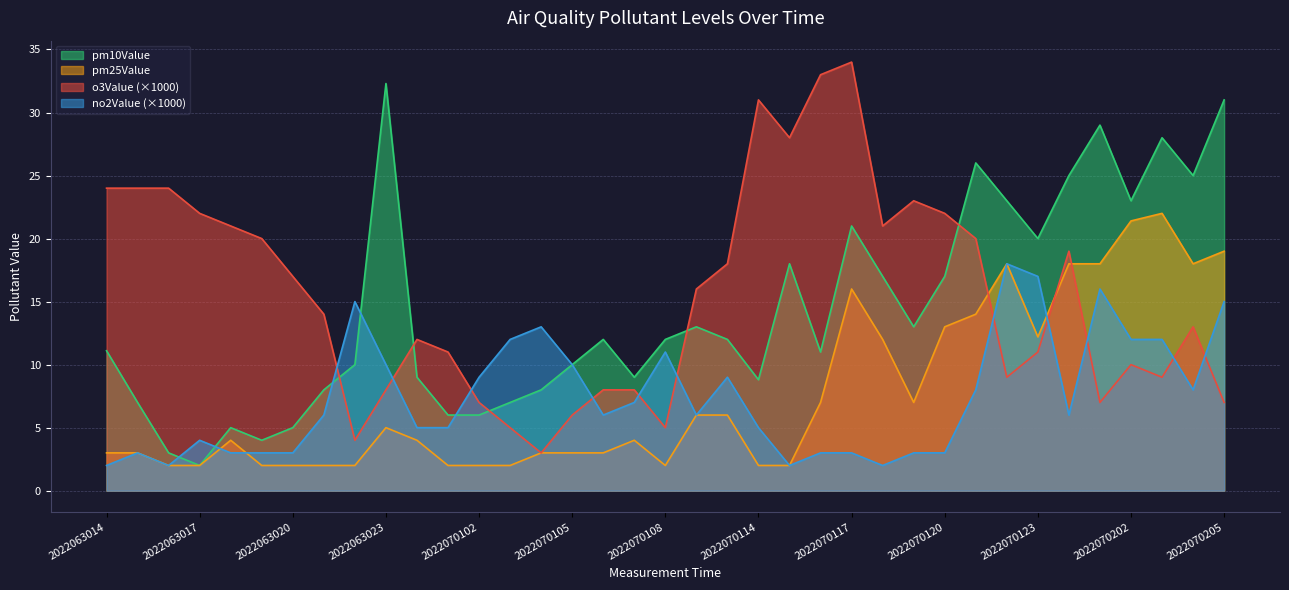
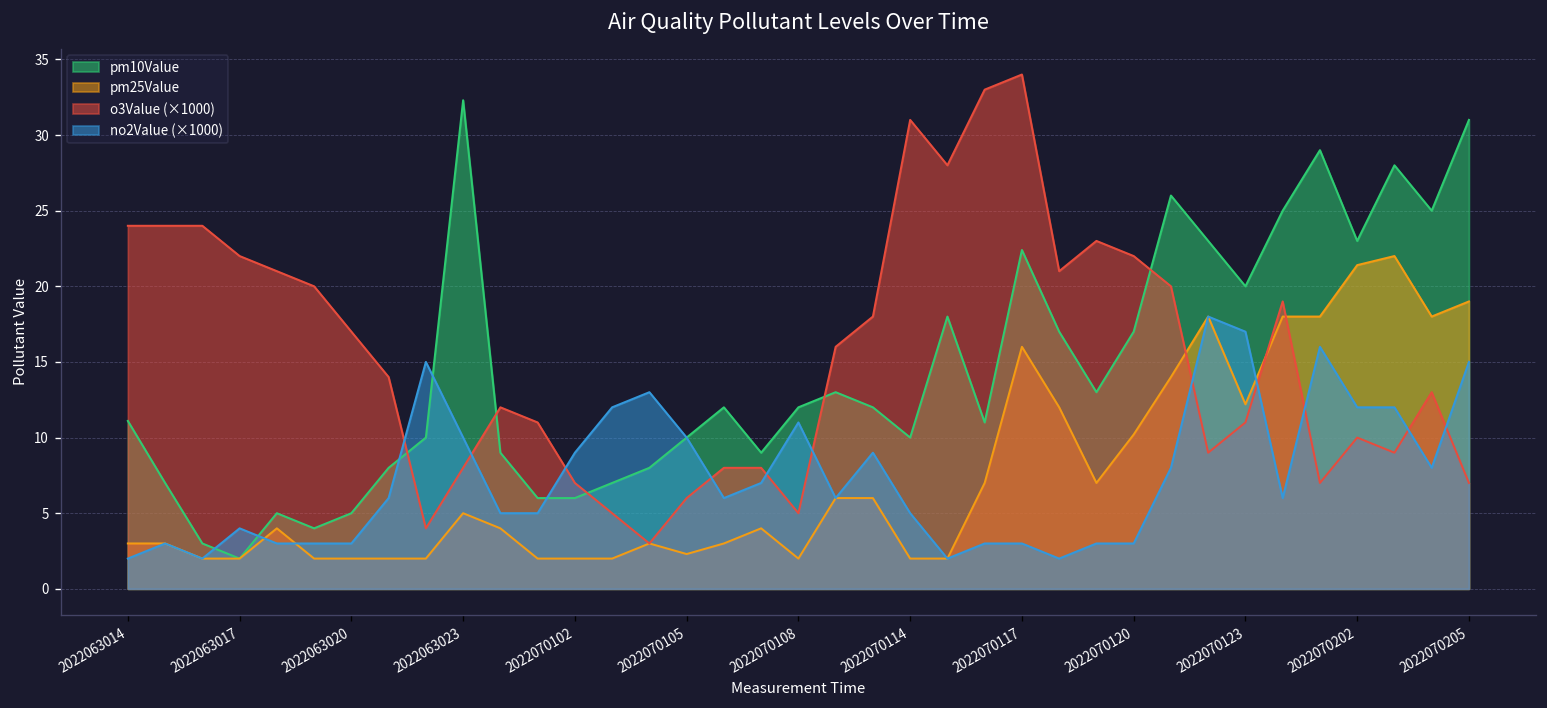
pm25Value, 2022070105: 3.0 -> 2.3
pm10Value, 2022070114: 8.8 -> 10.0
pm10Value, 2022070117: 21.0 -> 22.4
pm25Value, 2022070120: 13.0 -> 10.2
